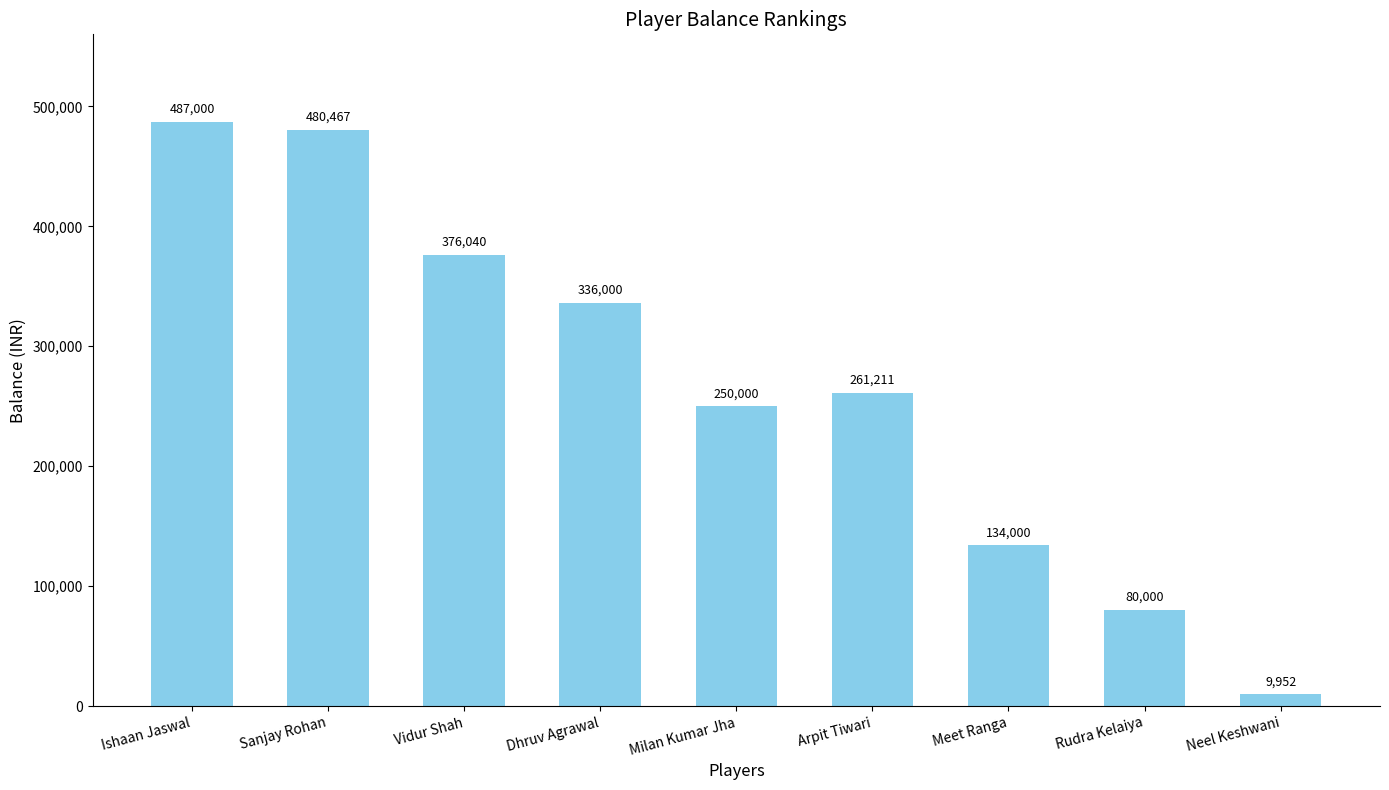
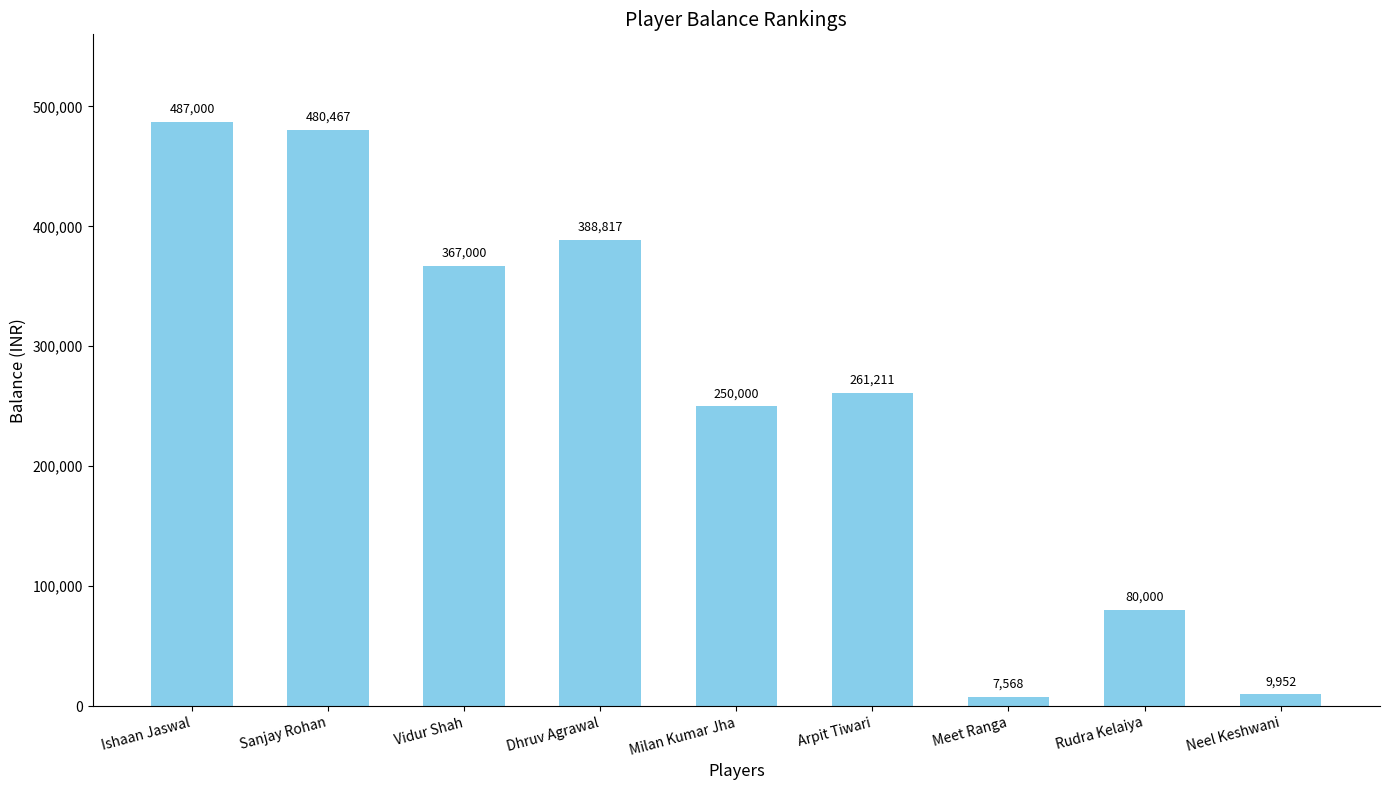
Vidur Shah: 376,040 -> 367,000
Dhruv Agrawal: 336,000 -> 388,817
Meet Ranga: 134,000 -> 7,568
